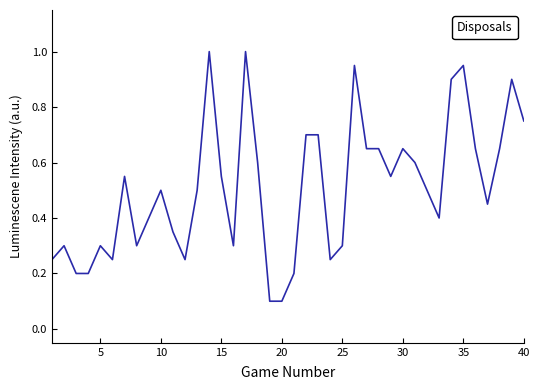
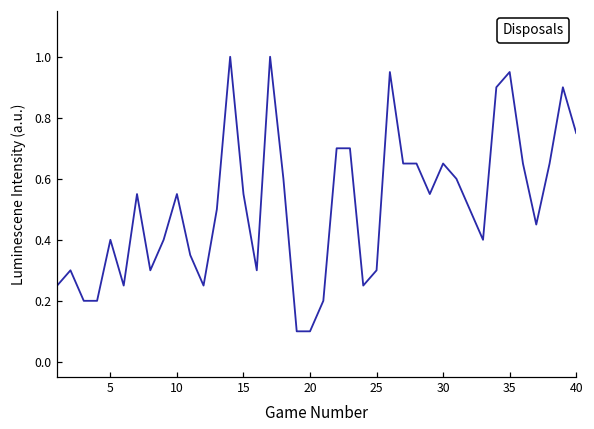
5: 0.30 -> 0.40
10: 0.50 -> 0.55
